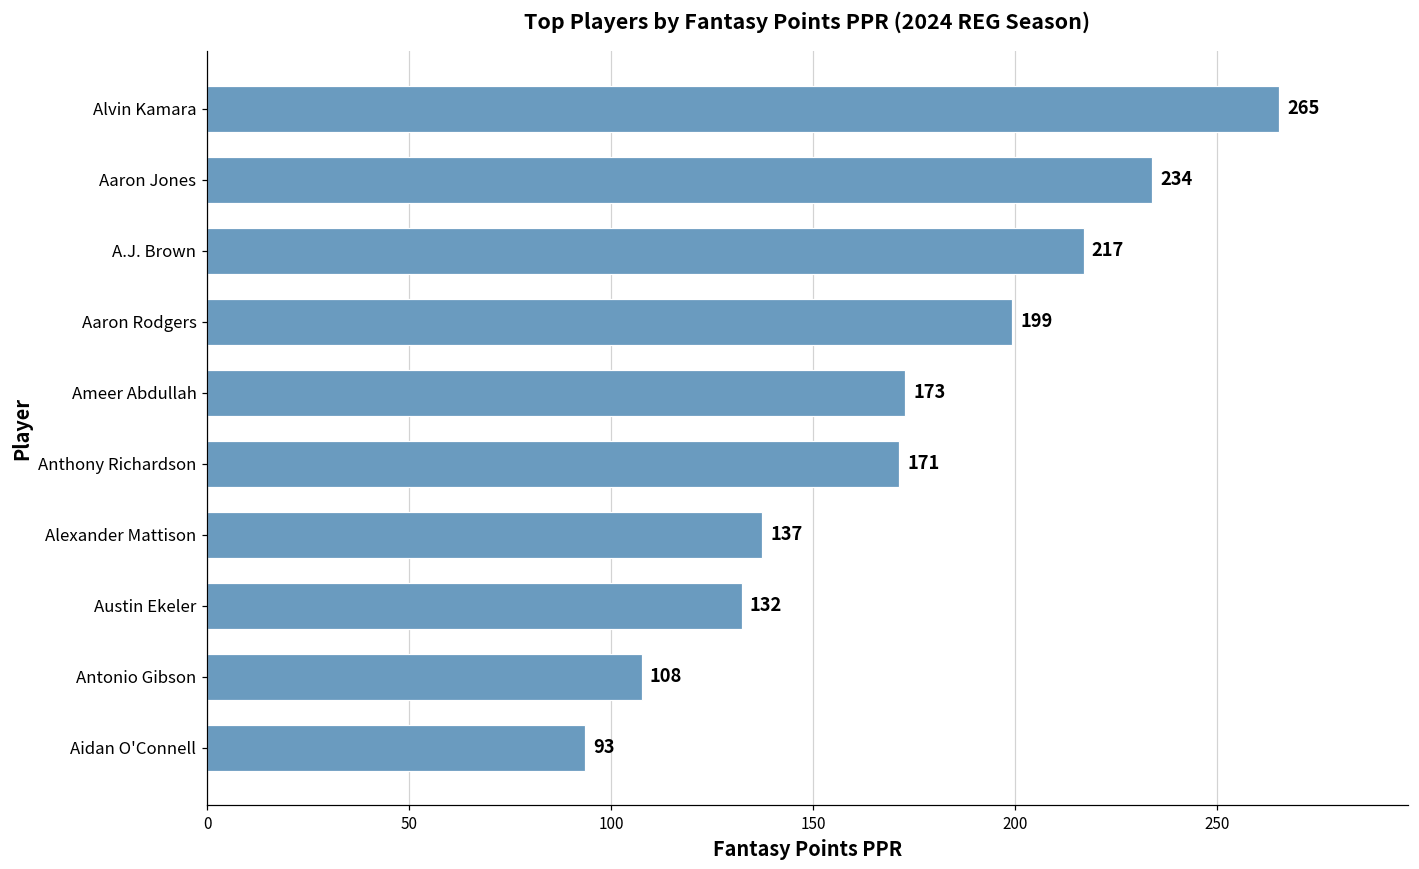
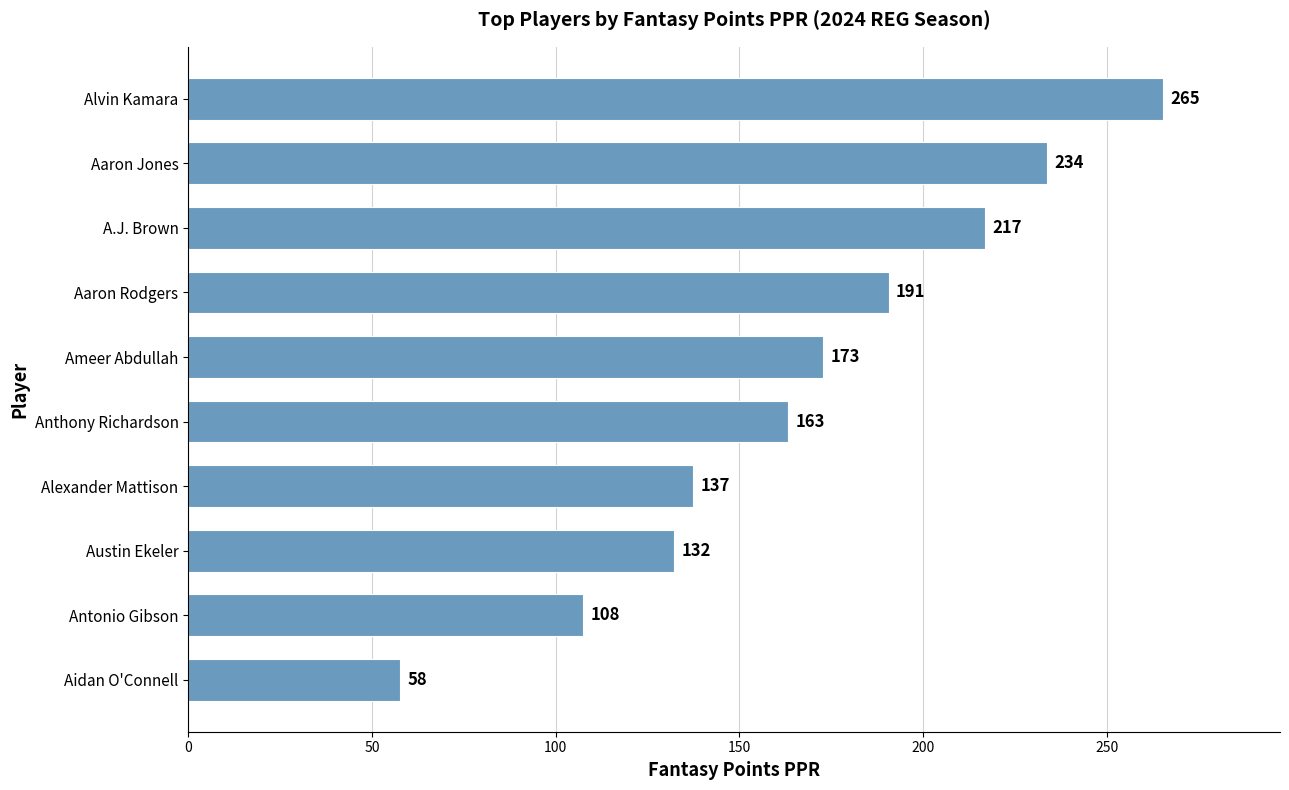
Aaron Rodgers: 199 -> 191
Anthony Richardson: 171 -> 163
Aidan O'Connell: 93 -> 58
